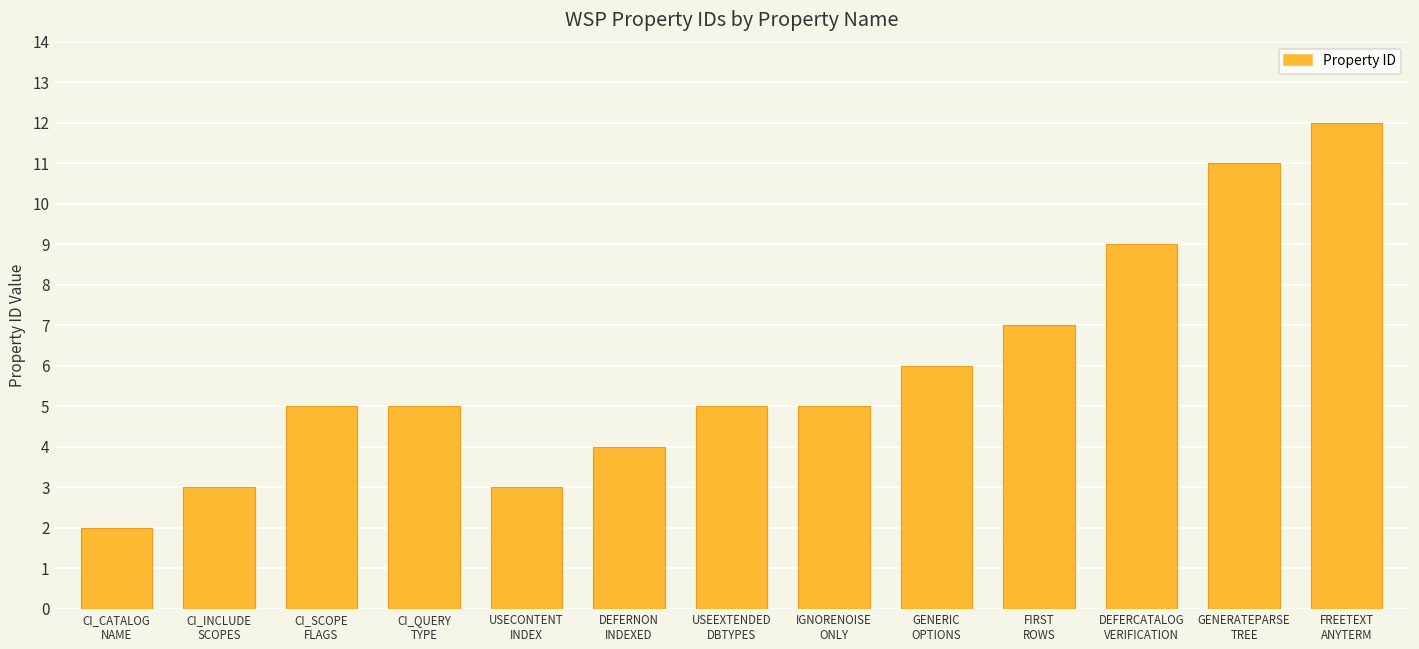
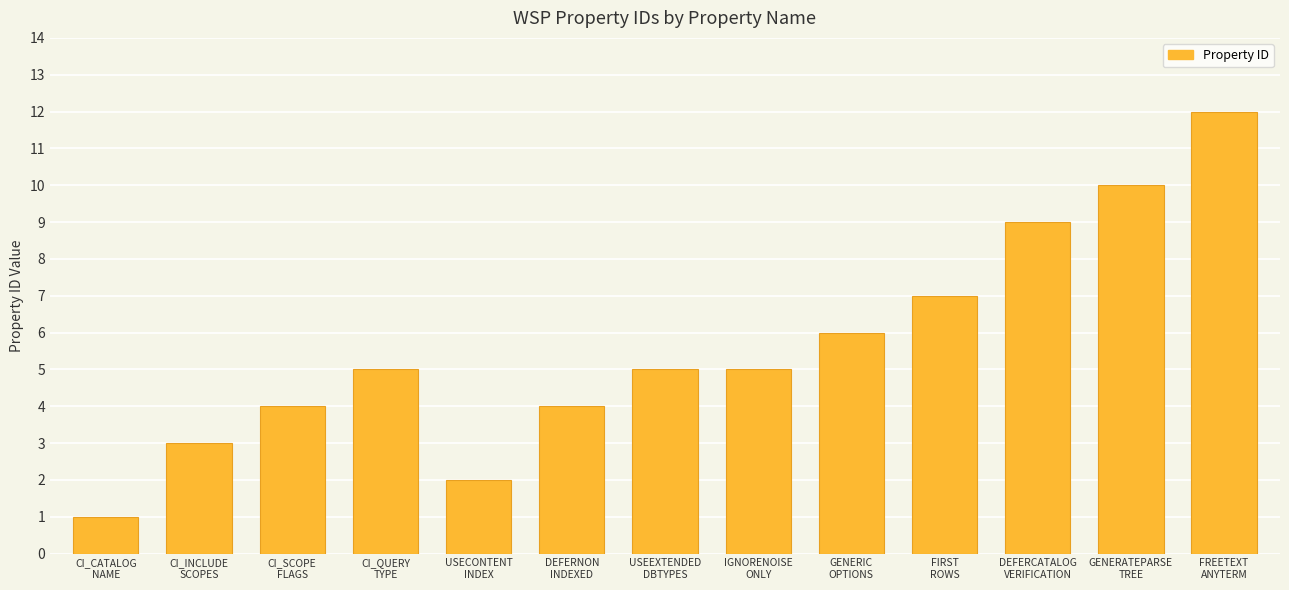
CI_CATALOG NAME: 2 -> 1
CI_SCOPE FLAGS: 5 -> 4
USECONTENT INDEX: 3 -> 2
GENERATEPARSE TREE: 11 -> 10
